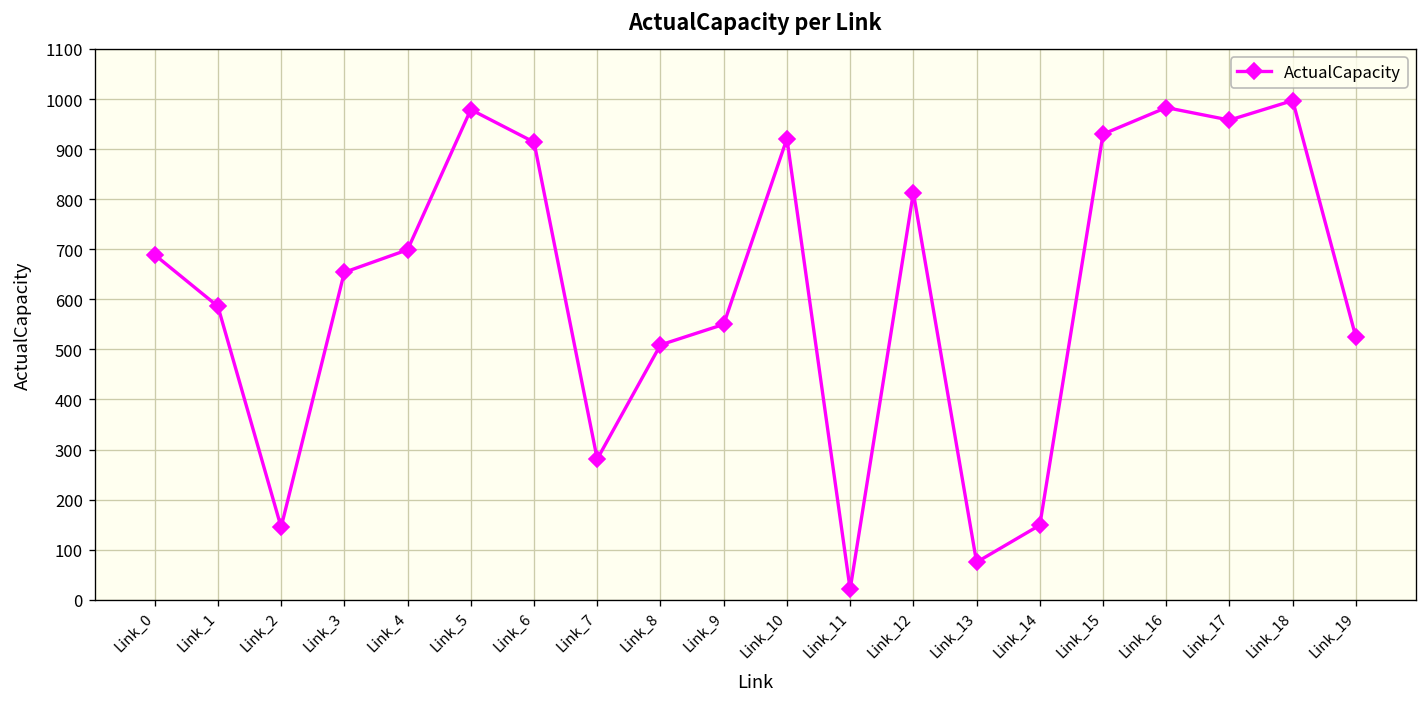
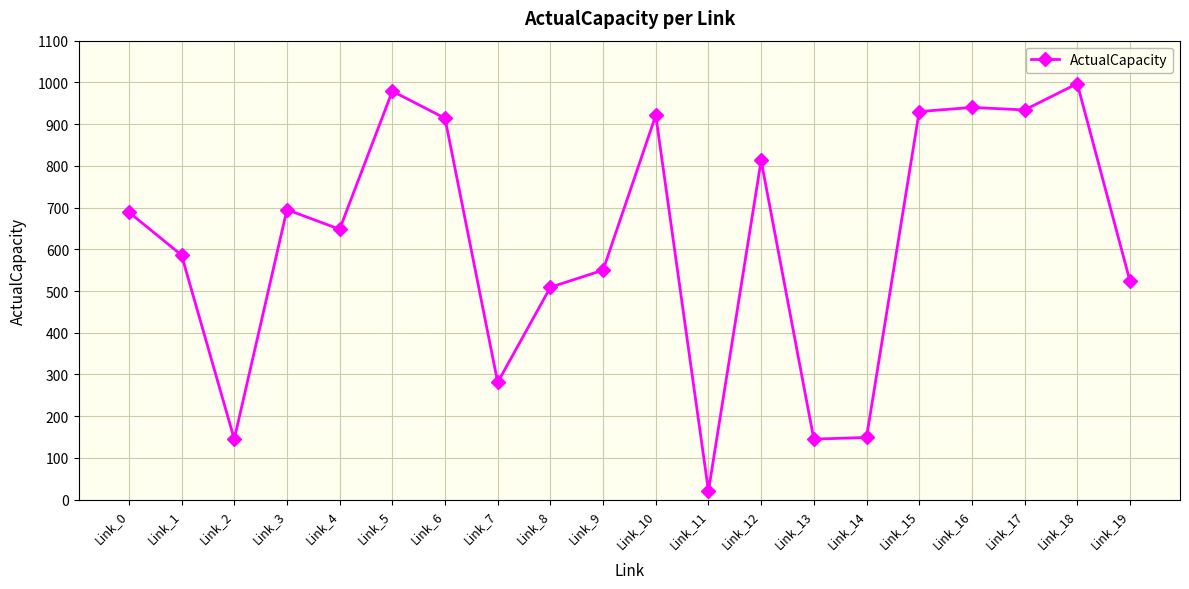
Link_3: 650 -> 700
Link_4: 700 -> 650
Link_13: 80 -> 150
Link_16: 980 -> 940
Link_17: 960 -> 930
